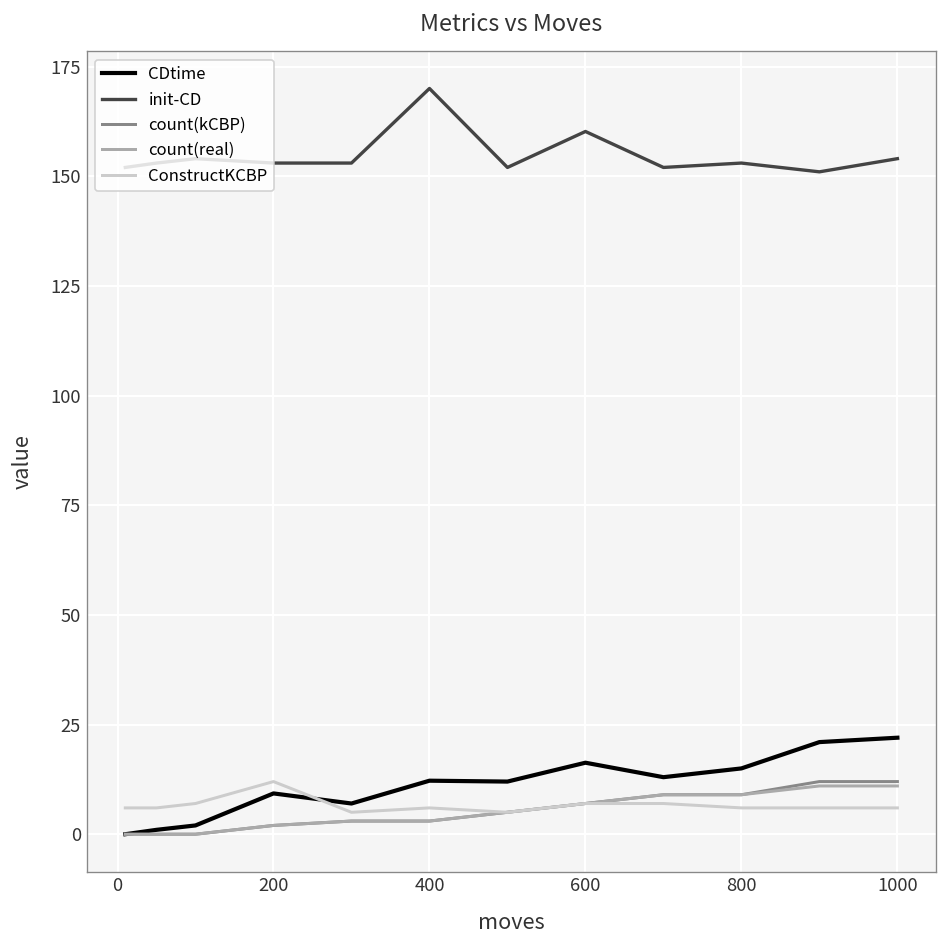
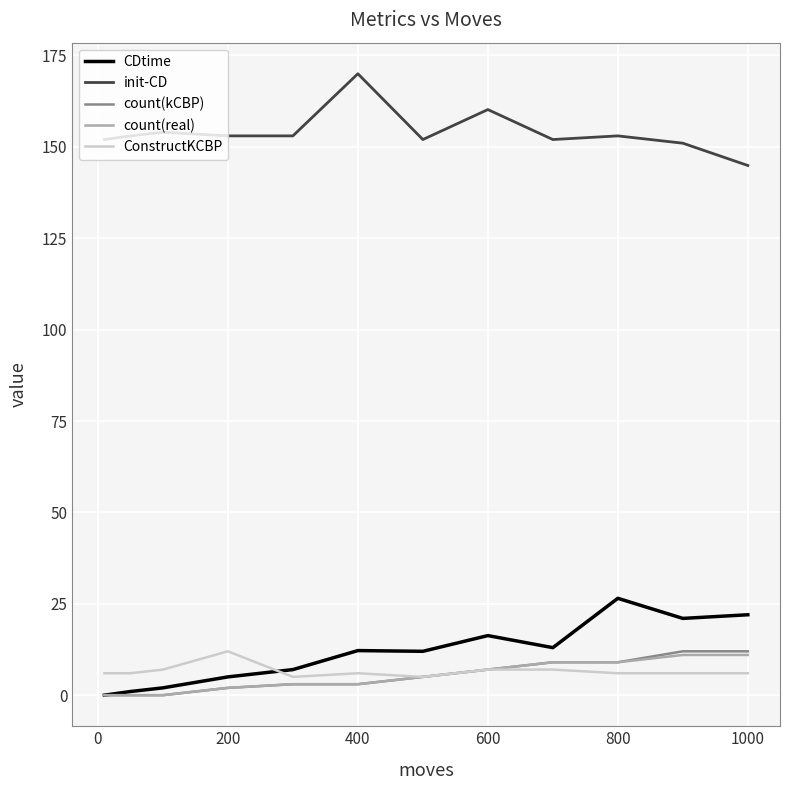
CDtime, 200: 9 -> 5
CDtime, 800: 15 -> 27
init-CD, 1000: 154 -> 145
